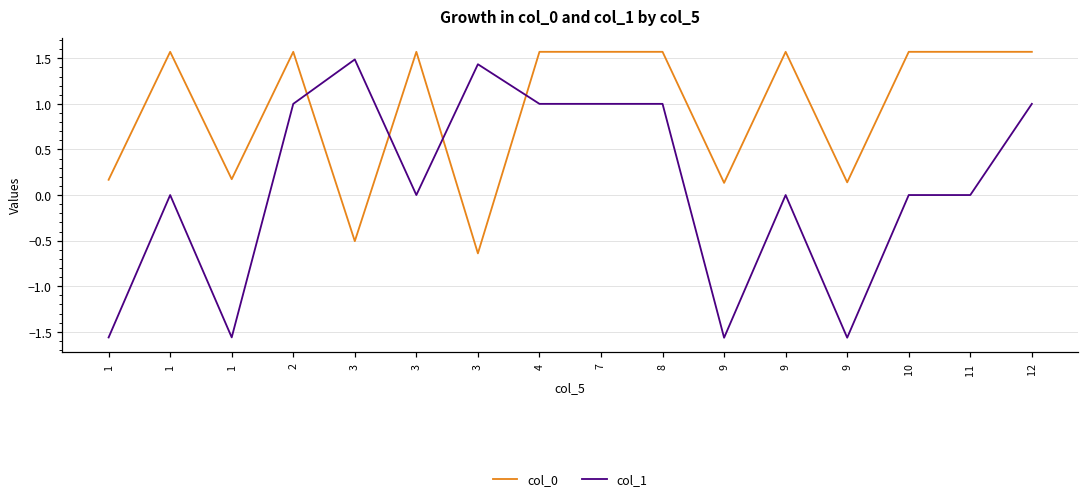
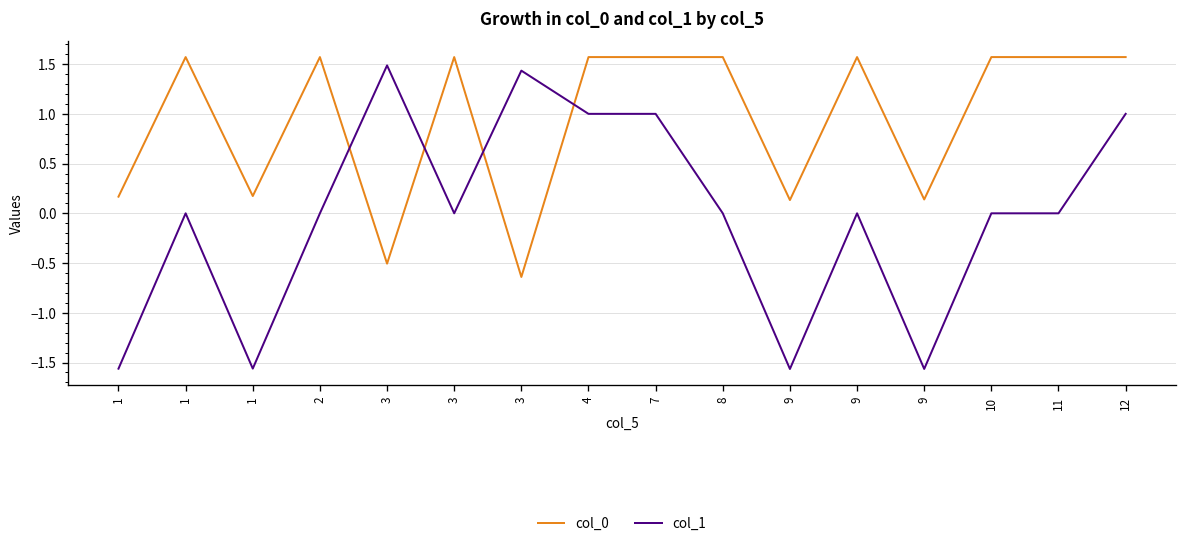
col_1, 2: 1 -> 0
col_1, 8: 1 -> 0
